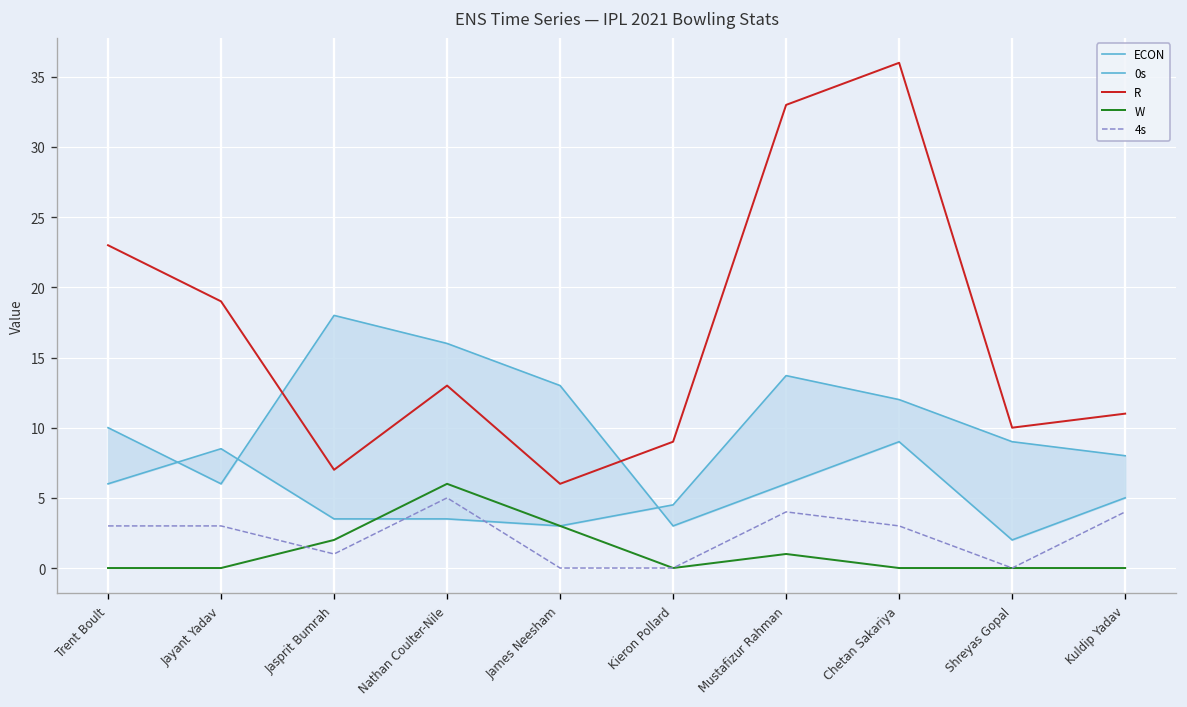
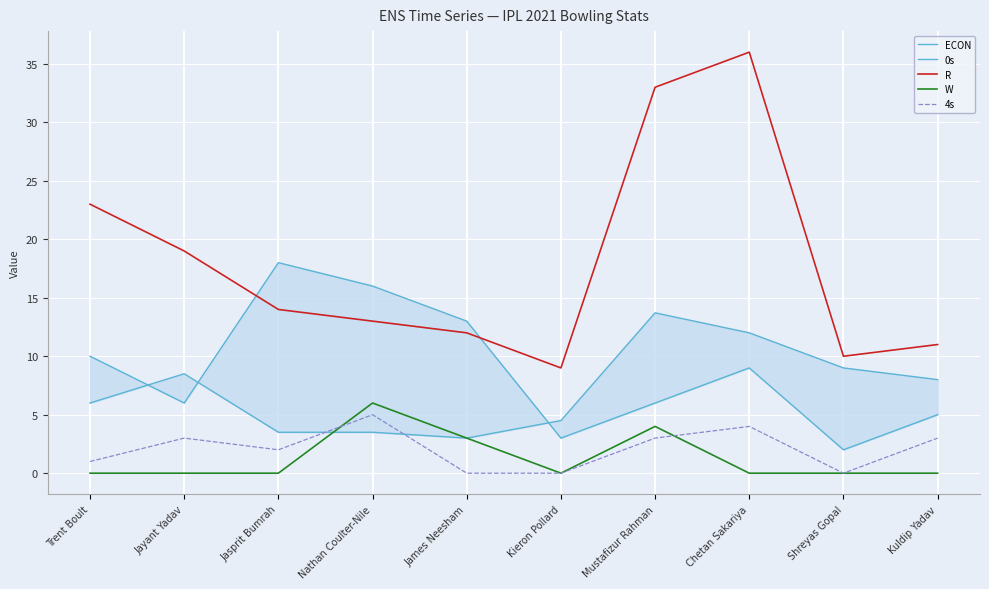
4s, Trent Boult: 3 -> 1
R, Jasprit Bumrah: 7 -> 14
W, Jasprit Bumrah: 2 -> 0
4s, Jasprit Bumrah: 1 -> 2
R, James Neesham: 6 -> 12
W, Mustafizur Rahman: 1 -> 4
4s, Mustafizur Rahman: 4 -> 3
4s, Chetan Sakariya: 3 -> 4
4s, Kuldip Yadav: 4 -> 3
